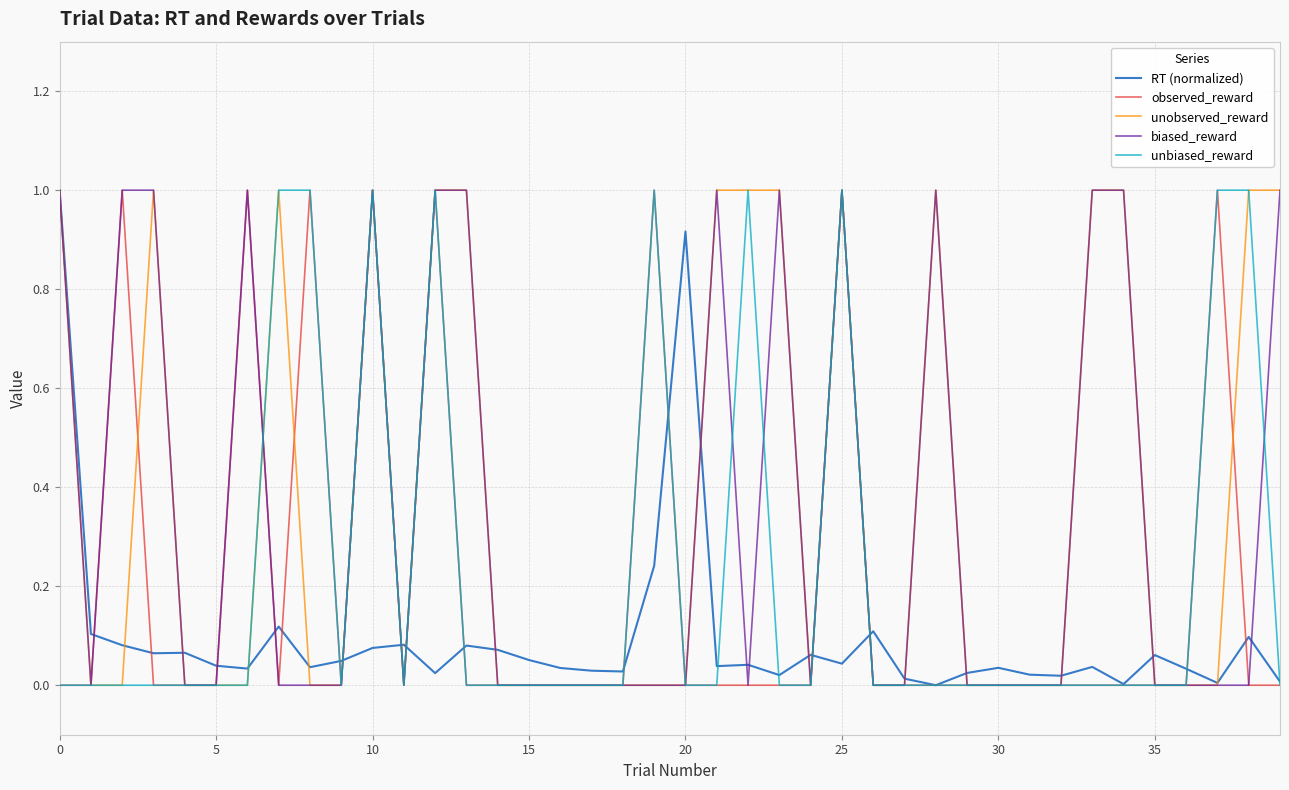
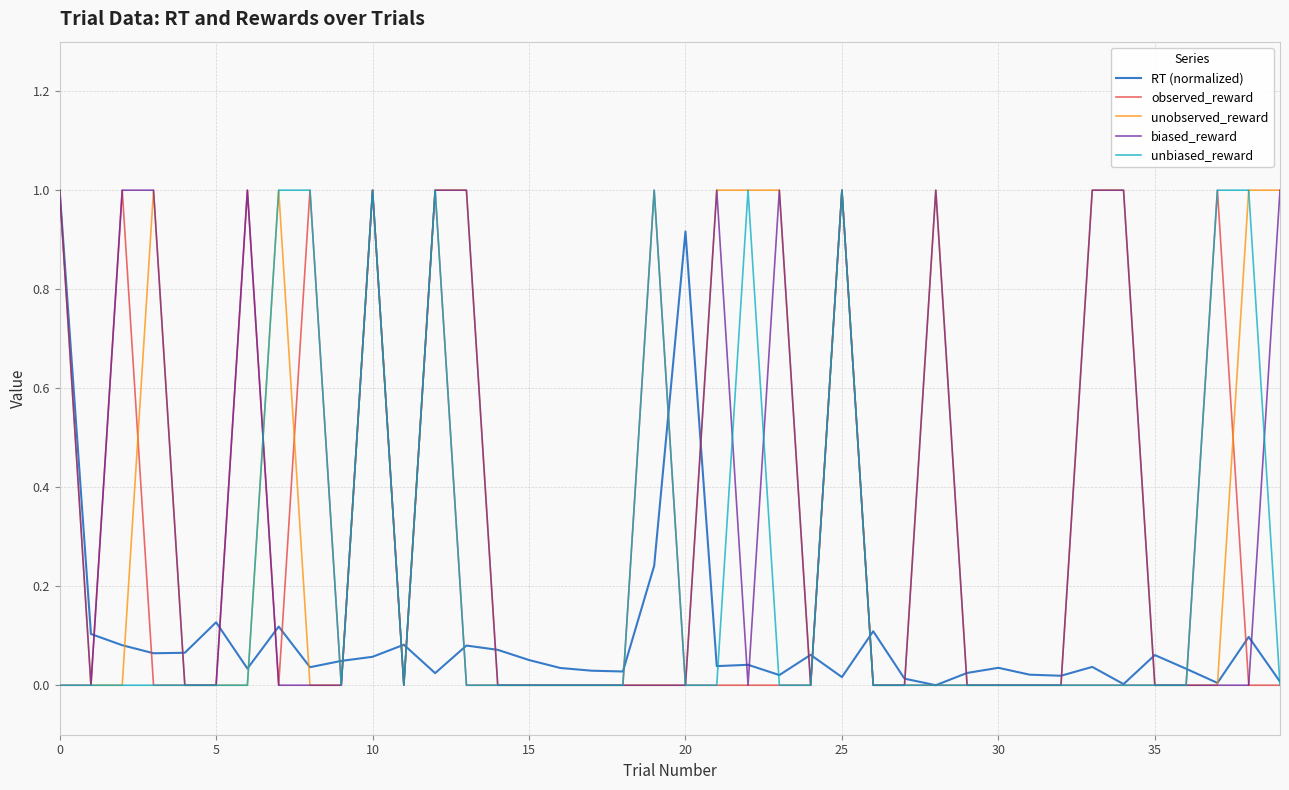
RT (normalized), 5: 0.04 -> 0.13
RT (normalized), 10: 0.08 -> 0.06
RT (normalized), 25: 0.04 -> 0.02
